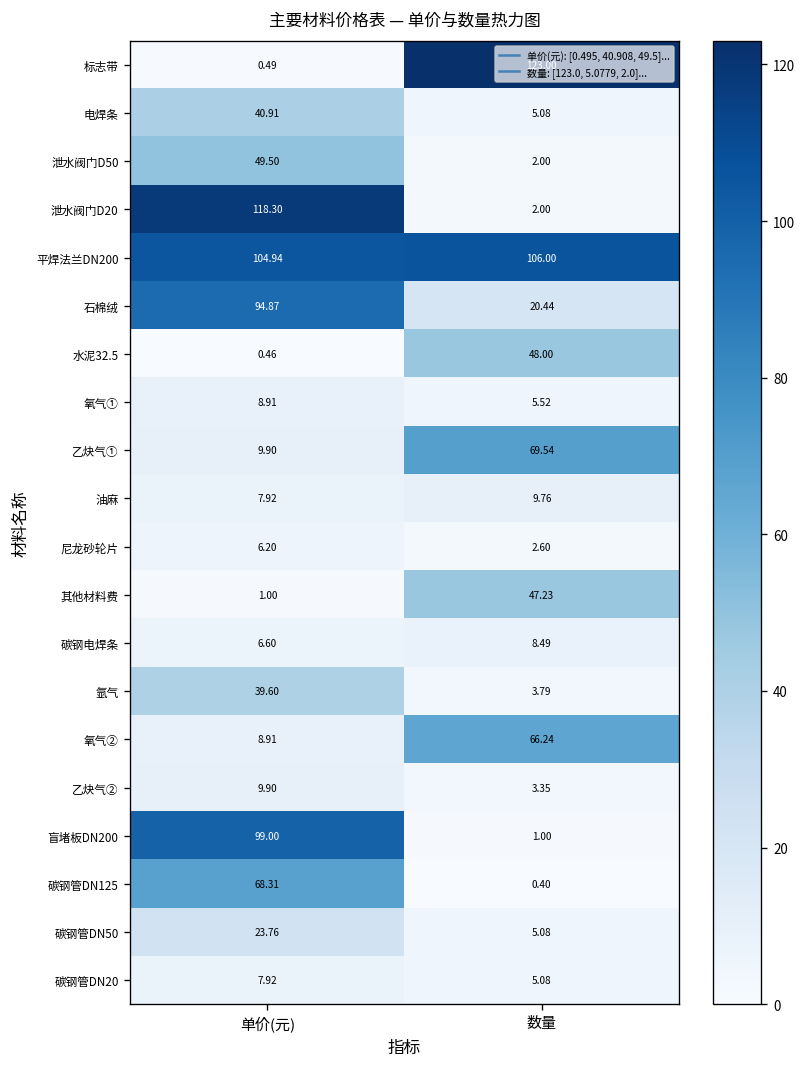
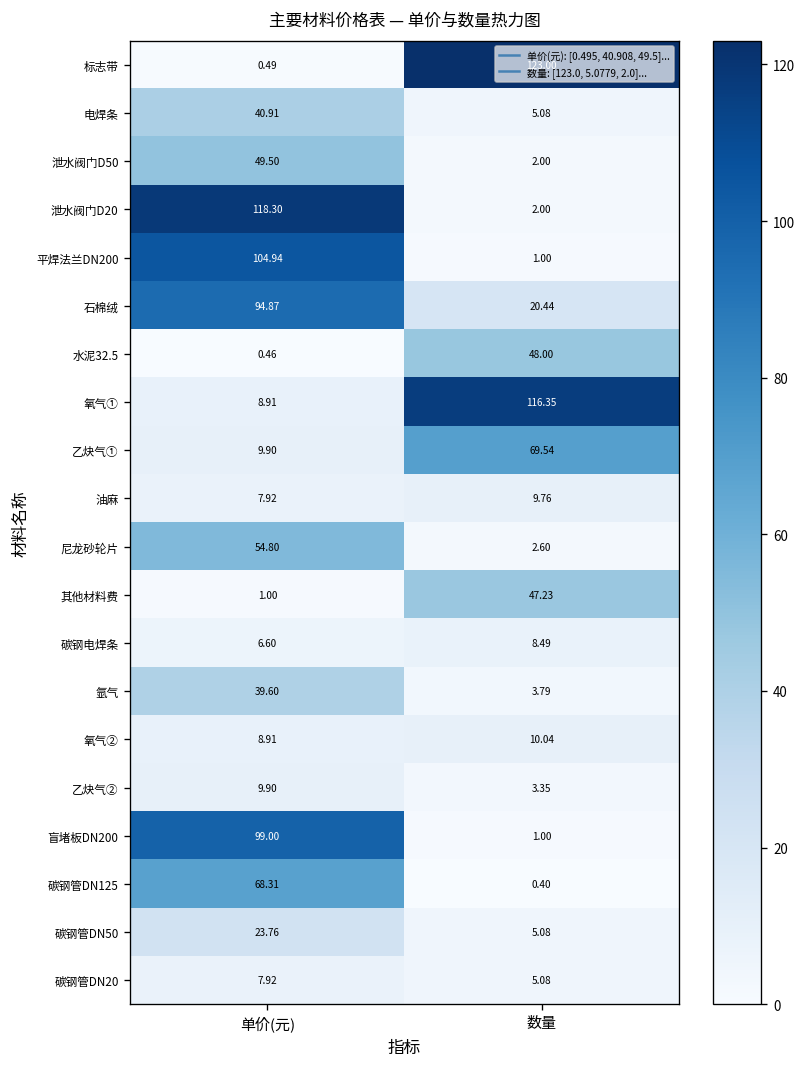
平焊法兰DN200, 数量: 106.00 -> 1.00
氧气①, 数量: 5.52 -> 116.35
尼龙砂轮片, 单价(元): 6.20 -> 54.80
氧气②, 数量: 66.24 -> 10.04
